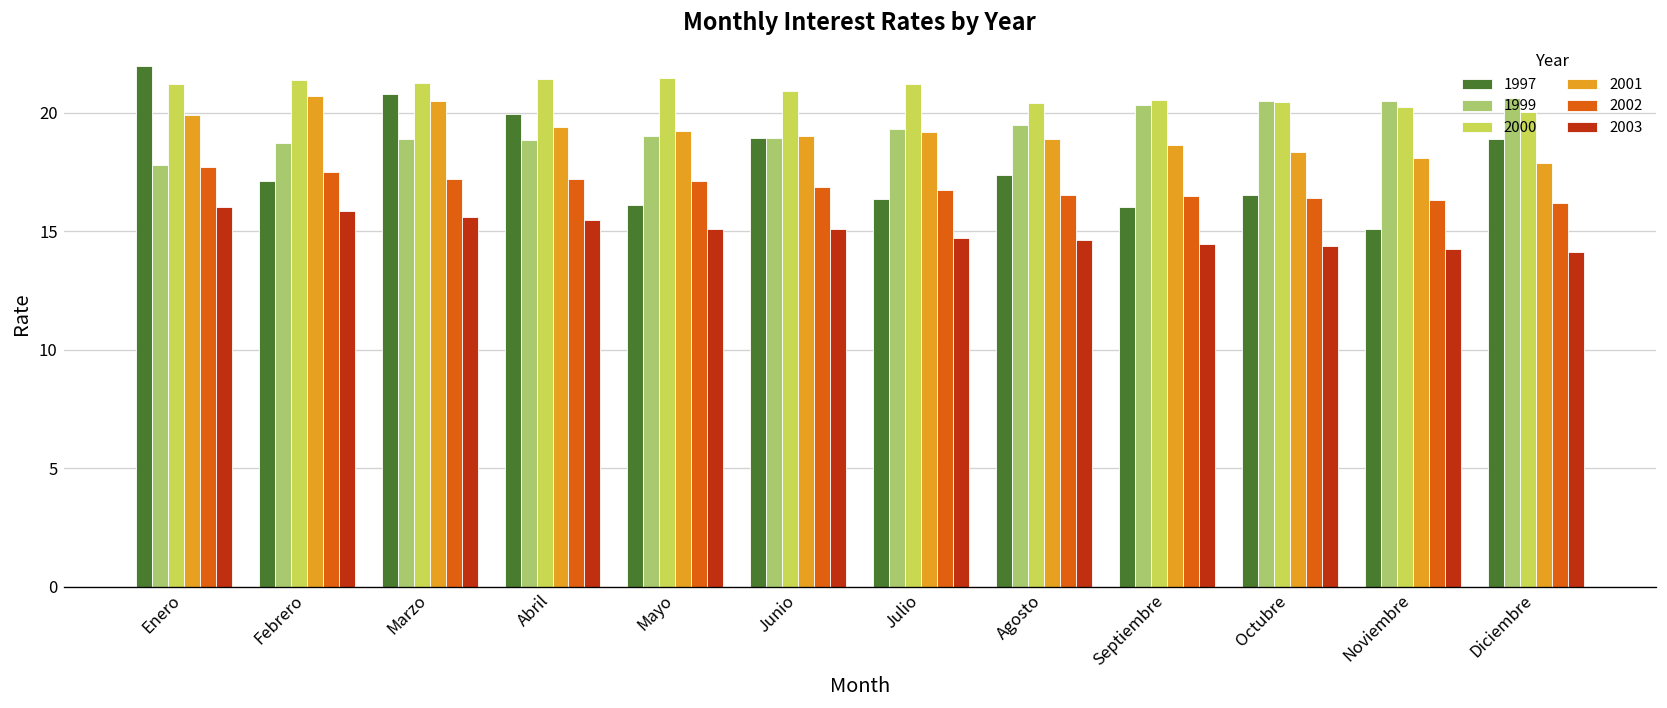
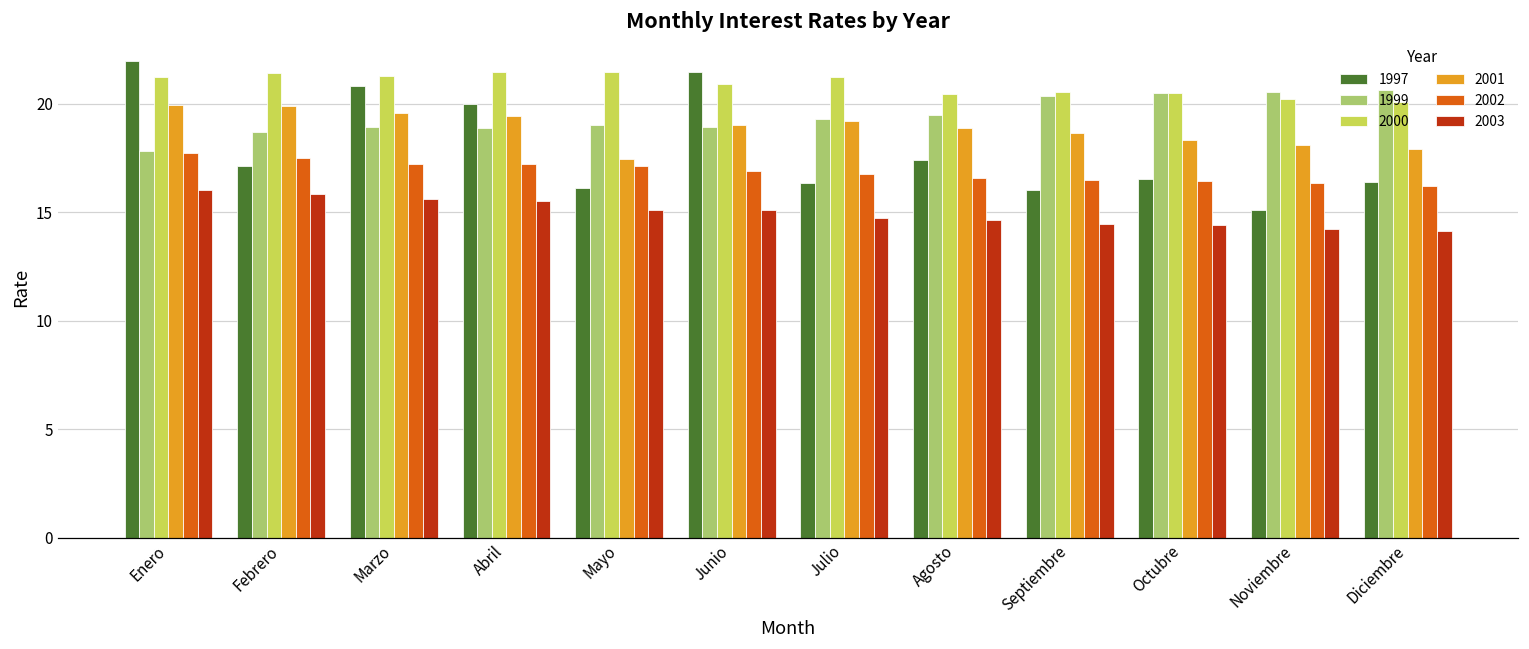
2001, Febrero: 20.7 -> 19.9
2001, Marzo: 20.5 -> 19.6
2001, Mayo: 19.2 -> 17.5
1997, Junio: 19.0 -> 21.4
1997, Diciembre: 18.9 -> 16.4
